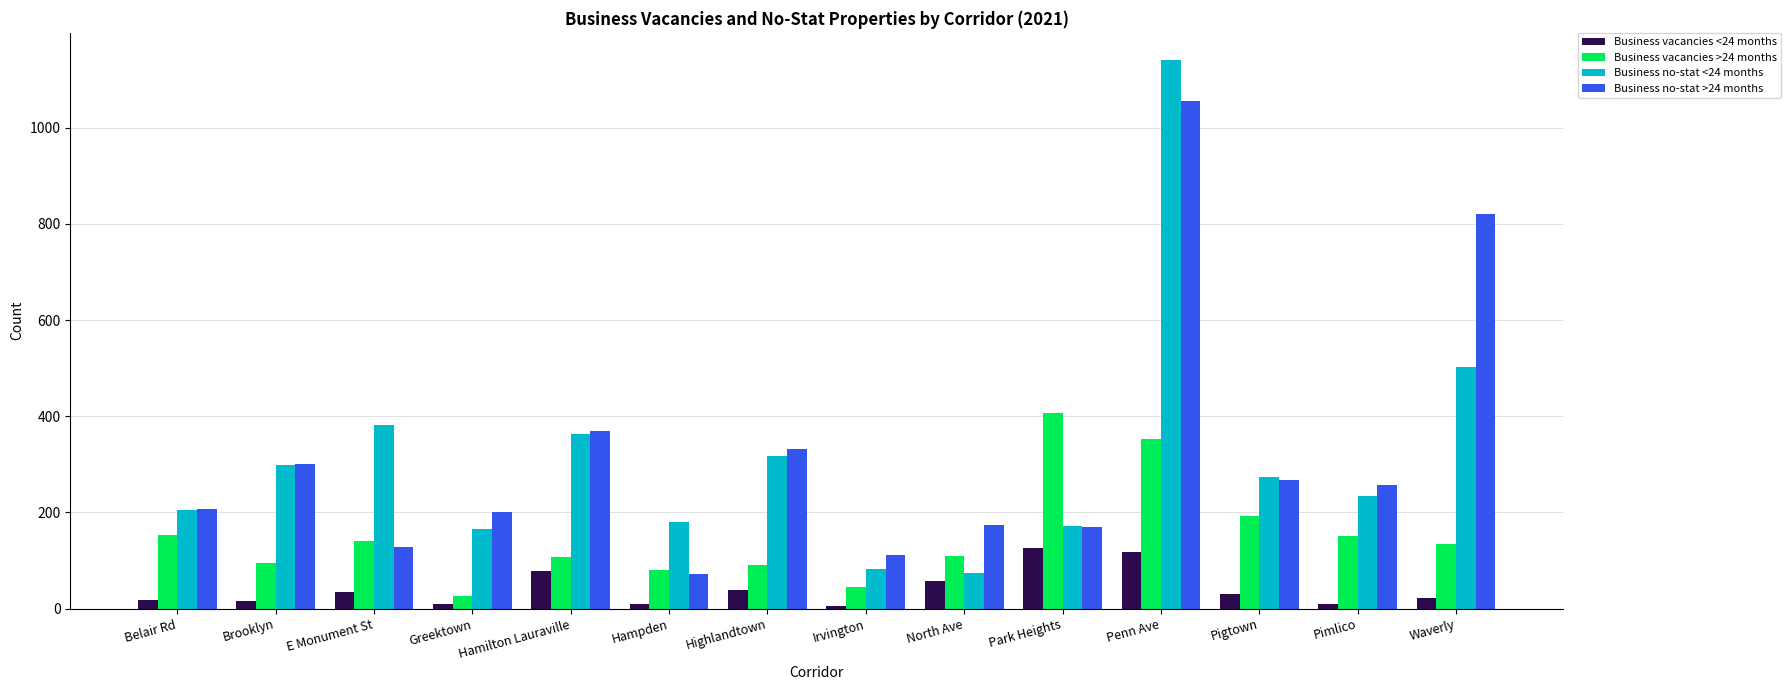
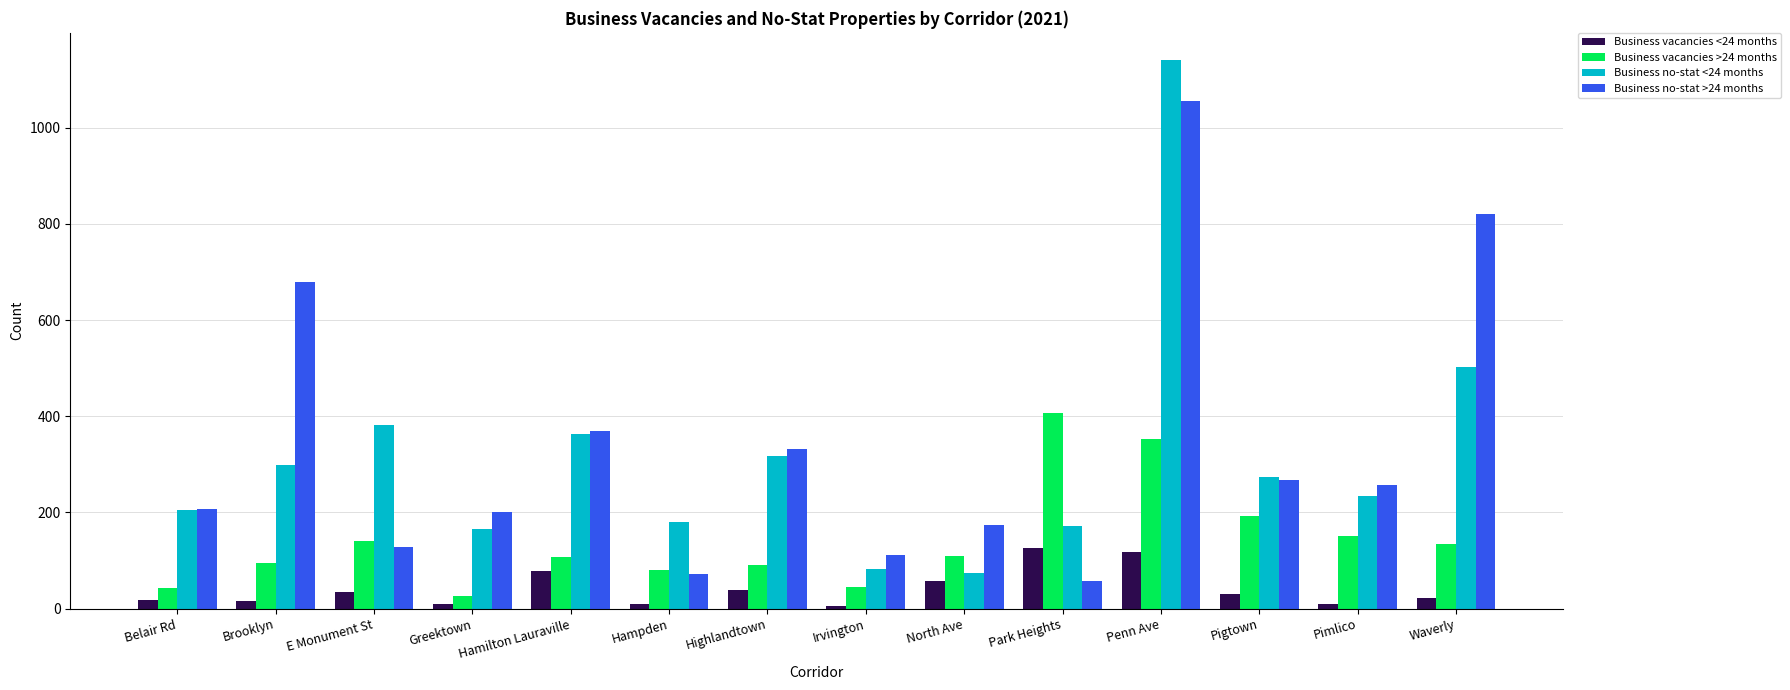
Business vacancies >24 months, Belair Rd: 150 -> 40
Business no-stat >24 months, Brooklyn: 300 -> 680
Business no-stat >24 months, Park Heights: 170 -> 60
